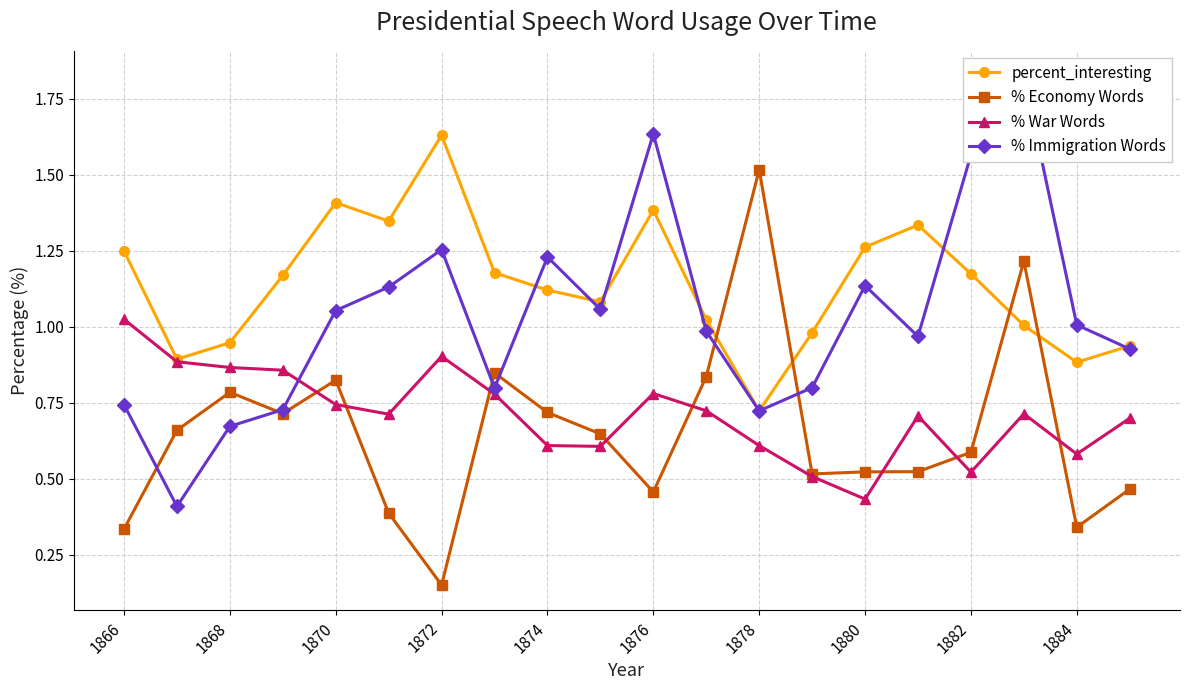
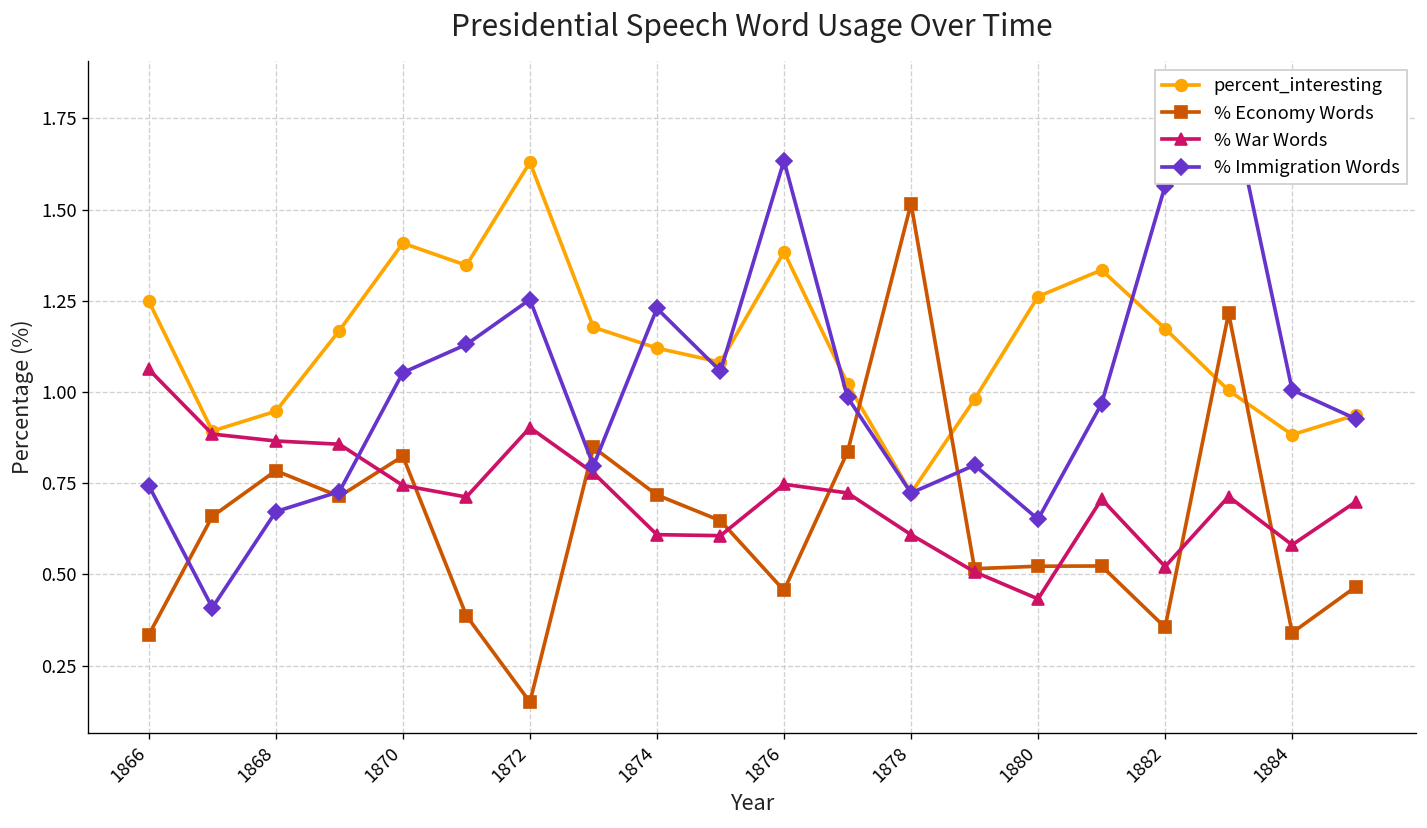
% War Words, 1866: 1.02 -> 1.06
% War Words, 1876: 0.78 -> 0.75
% Immigration Words, 1880: 1.13 -> 0.65
% Economy Words, 1882: 0.59 -> 0.36
